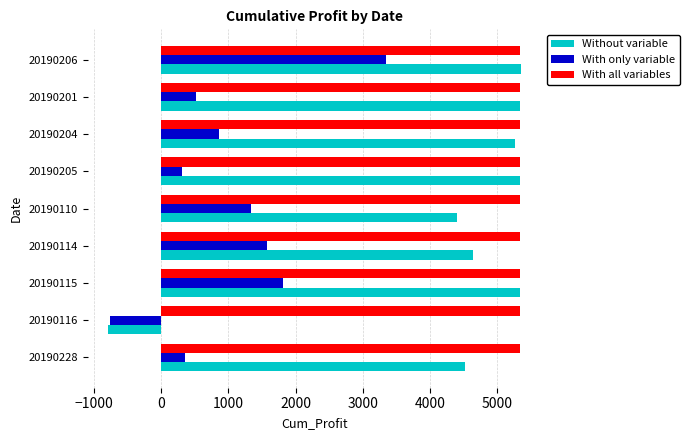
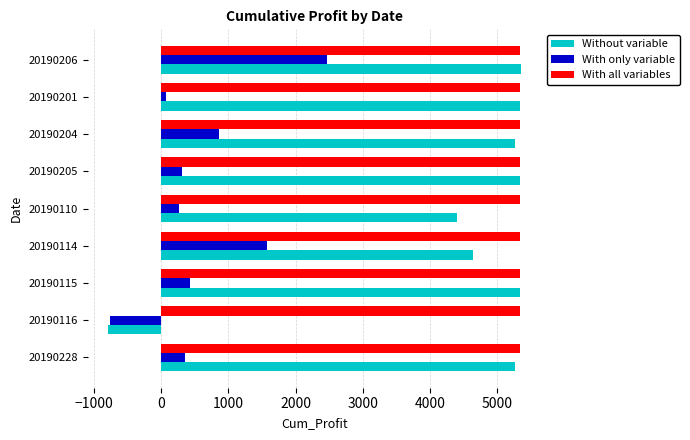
With only variable, 20190206: 3400 -> 2500
With only variable, 20190201: 500 -> 100
With only variable, 20190110: 1300 -> 300
With only variable, 20190115: 1800 -> 400
Without variable, 20190228: 4500 -> 5300
